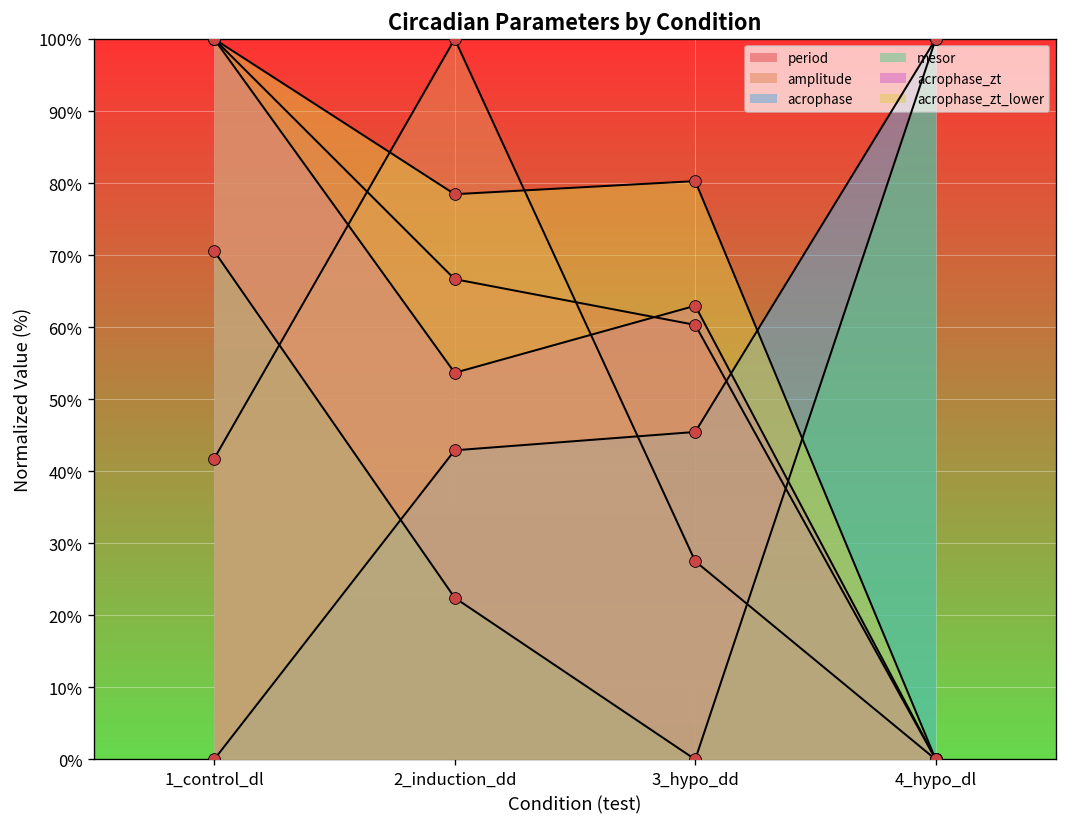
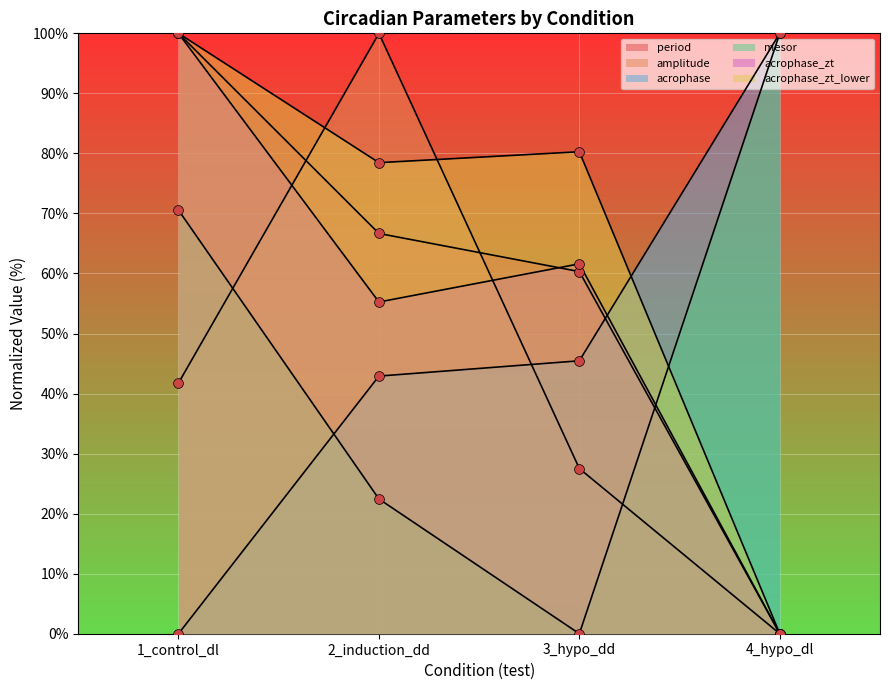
acrophase_zt, 2_induction_dd: 54% -> 55%
acrophase_zt, 3_hypo_dd: 63% -> 62%
